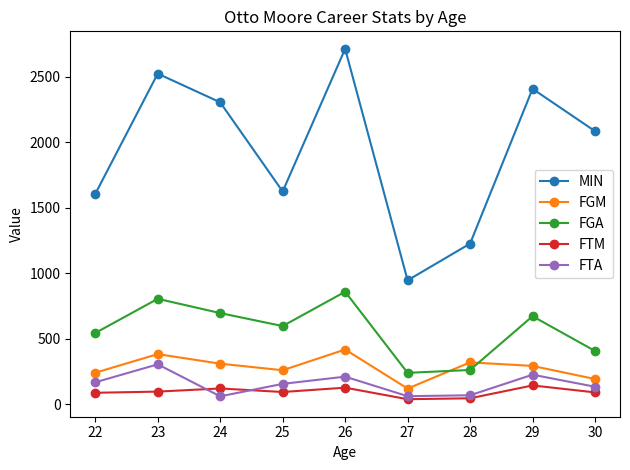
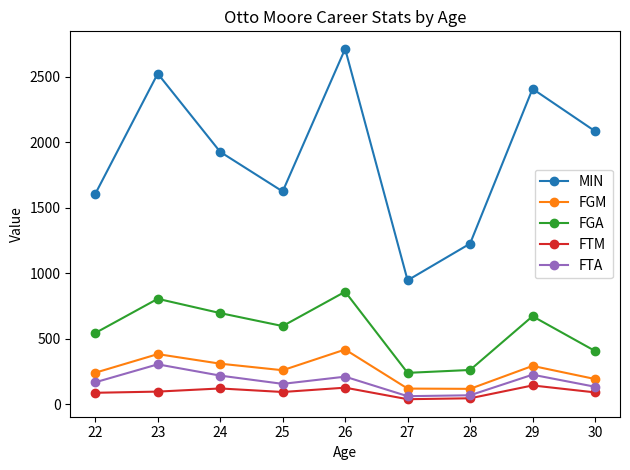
MIN, 24: 2300 -> 1930
FTA, 24: 60 -> 220
FGM, 28: 320 -> 120
